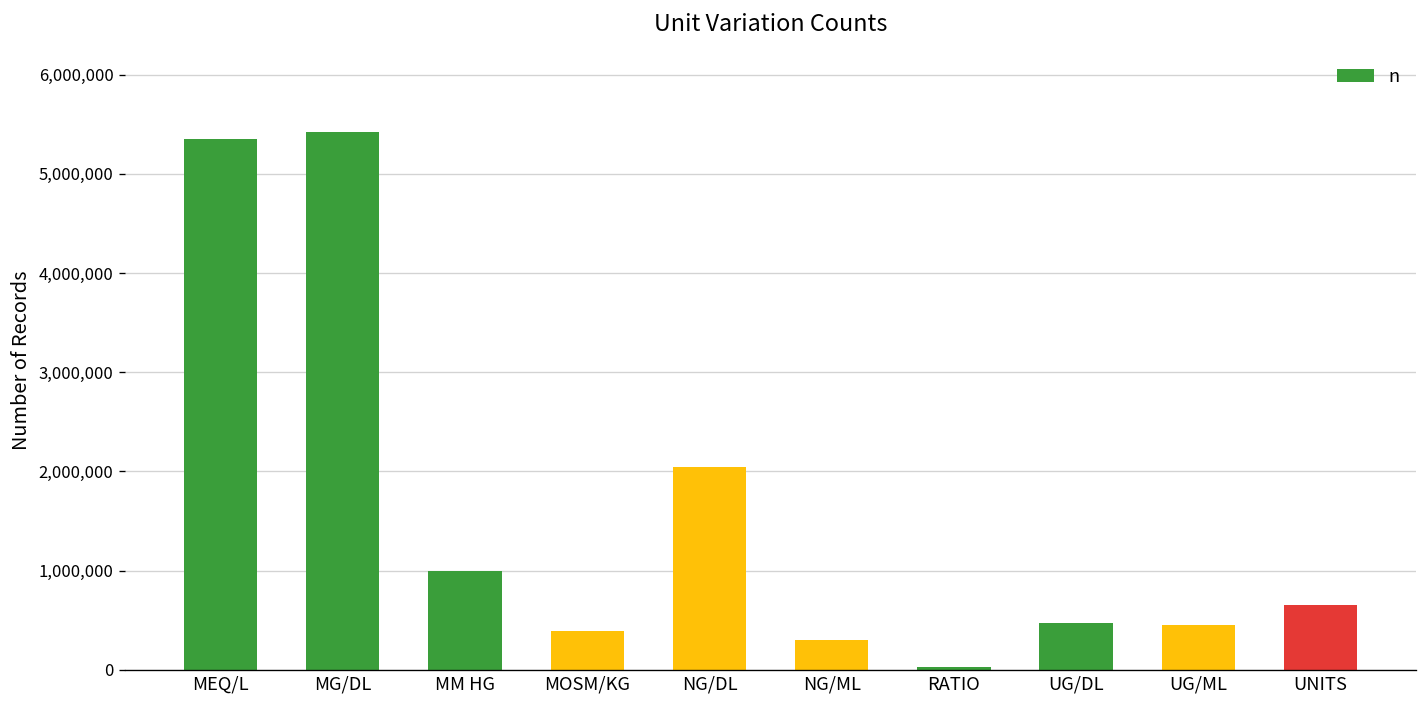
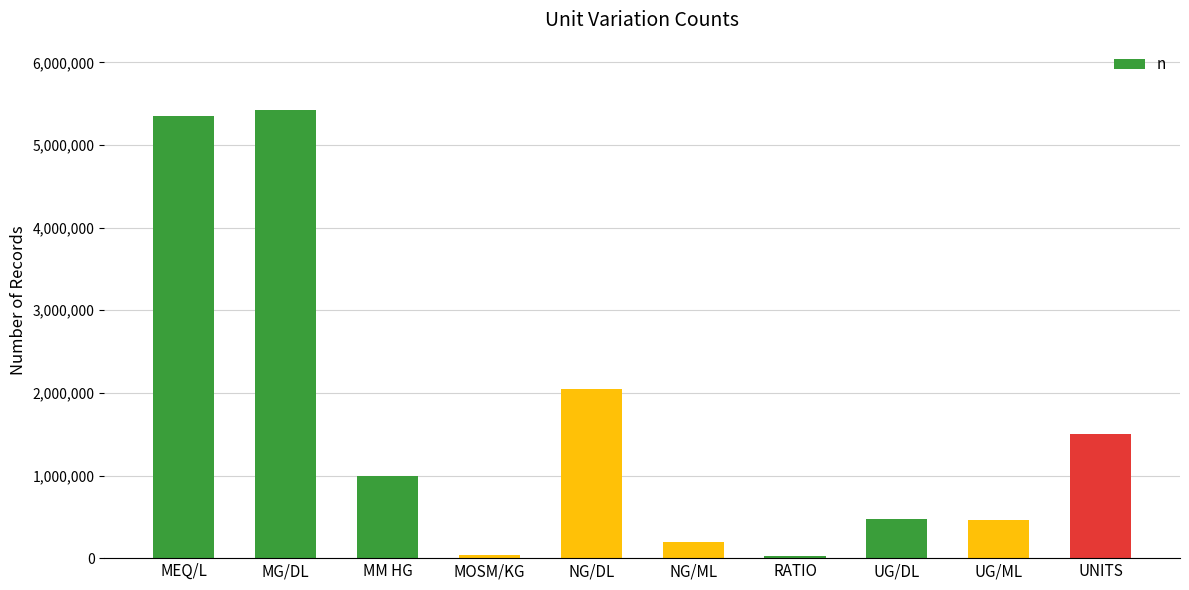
MOSM/KG: 400,000 -> 0
NG/ML: 300,000 -> 200,000
UNITS: 600,000 -> 1,500,000
